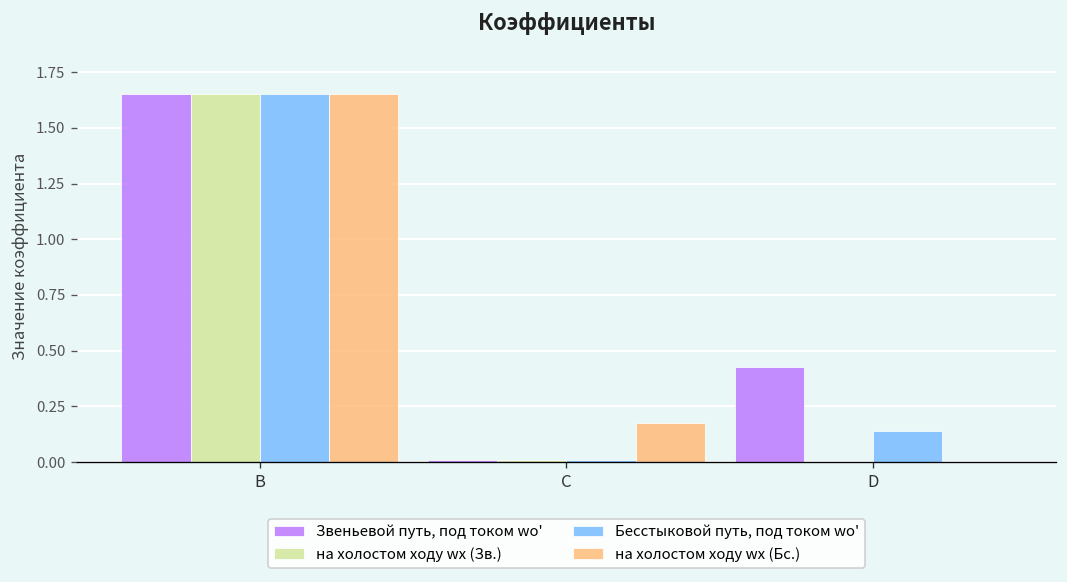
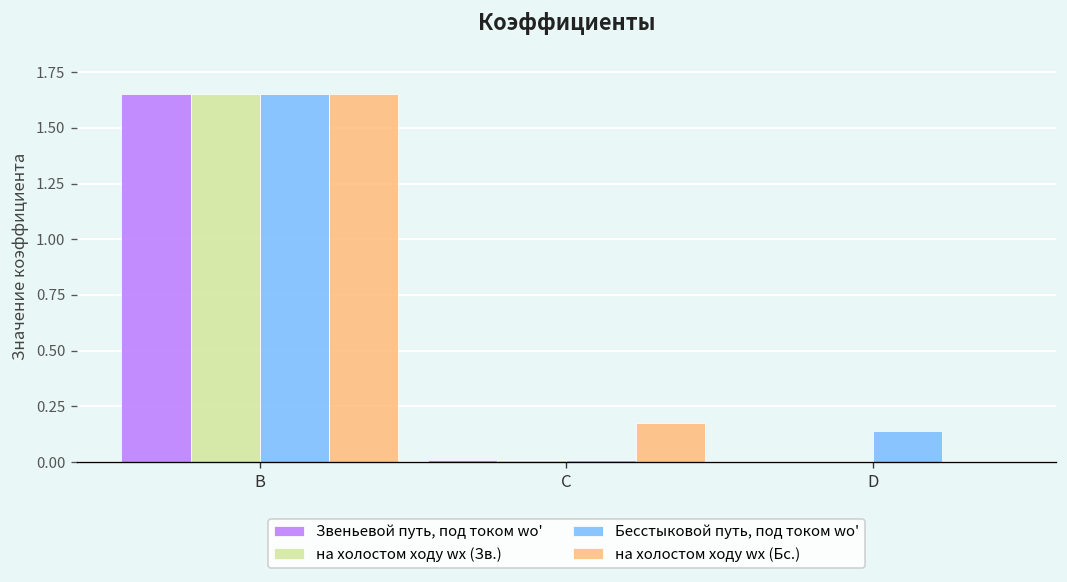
Звеньевой путь, под током wо', D: 0.43 -> 0.00
